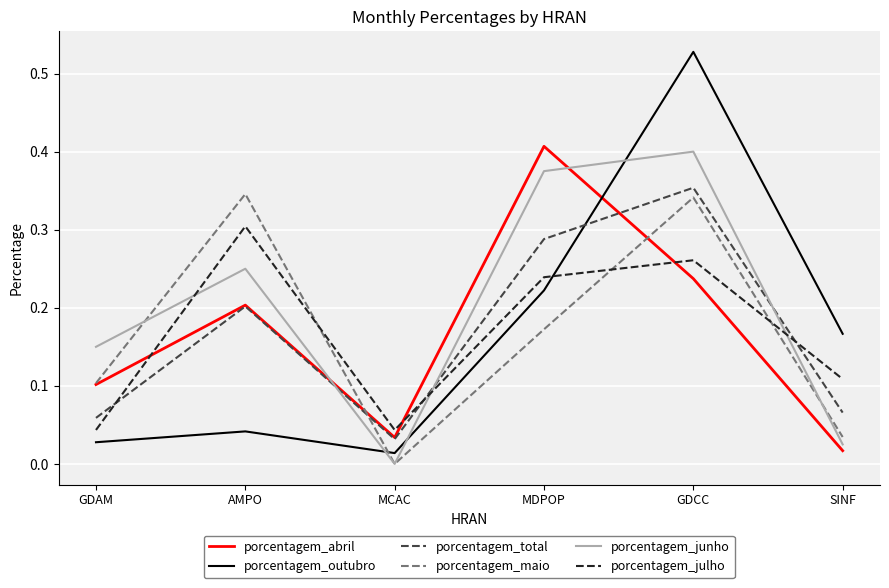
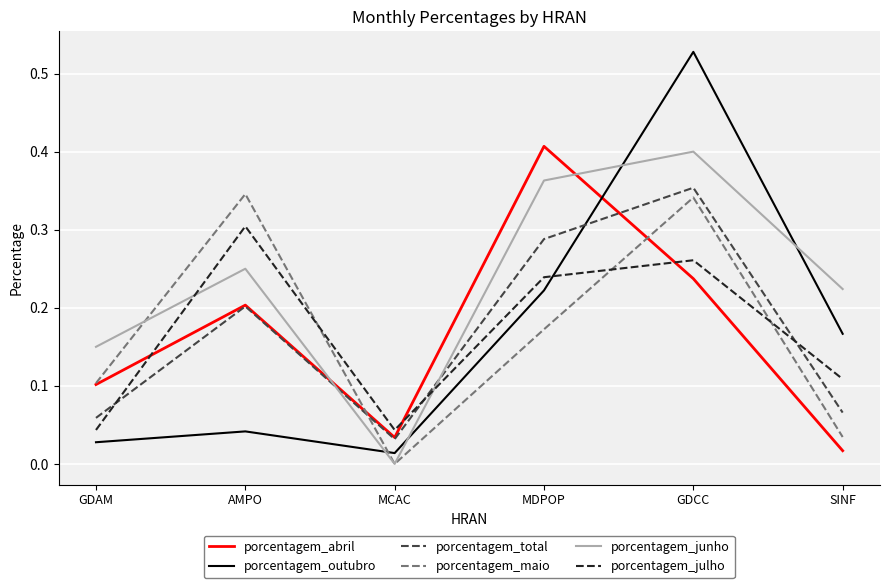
porcentagem_junho, MDPOP: 0.38 -> 0.36
porcentagem_junho, SINF: 0.03 -> 0.22
